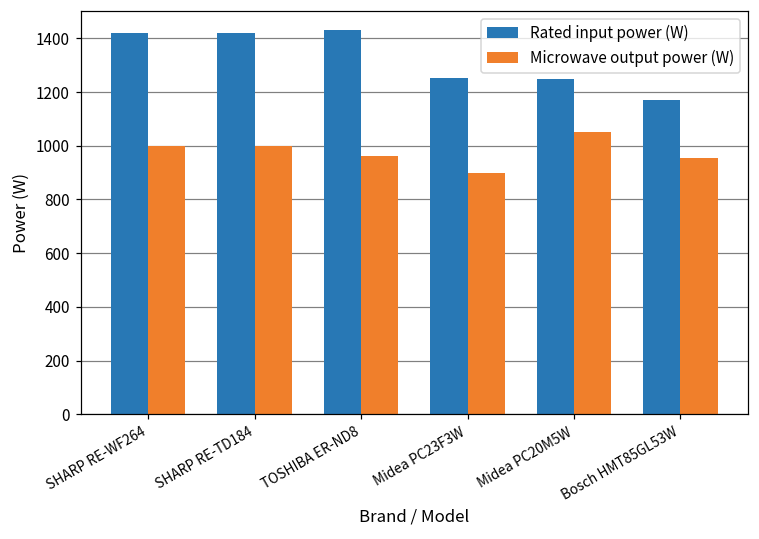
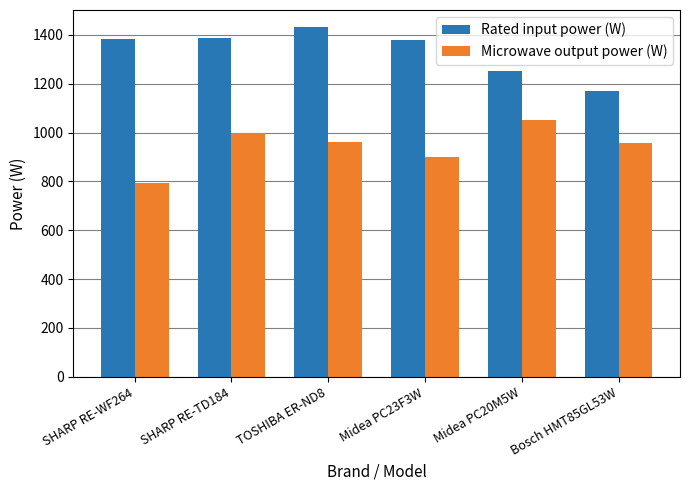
Rated input power (W), SHARP RE-WF264: 1420 -> 1380
Microwave output power (W), SHARP RE-WF264: 1000 -> 790
Rated input power (W), SHARP RE-TD184: 1420 -> 1390
Rated input power (W), Midea PC23F3W: 1250 -> 1380
